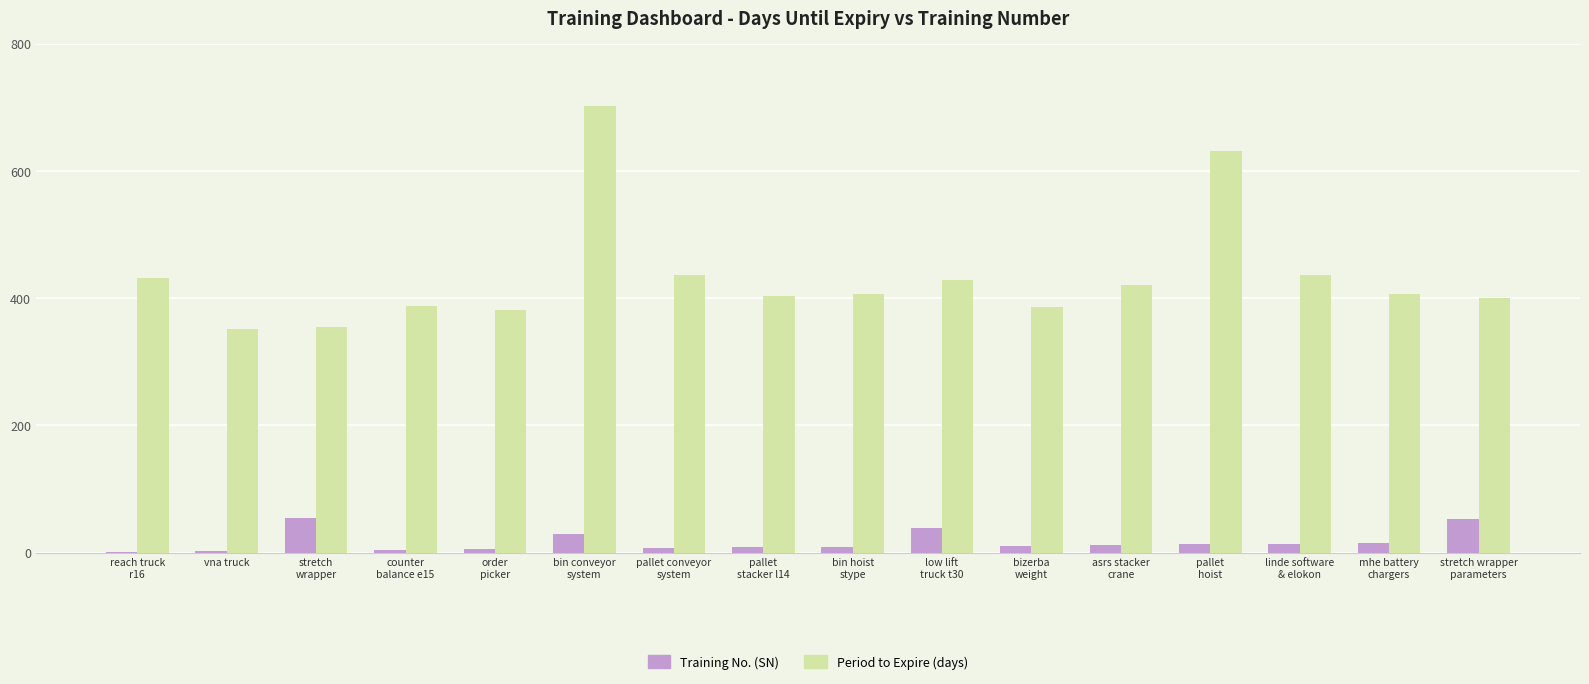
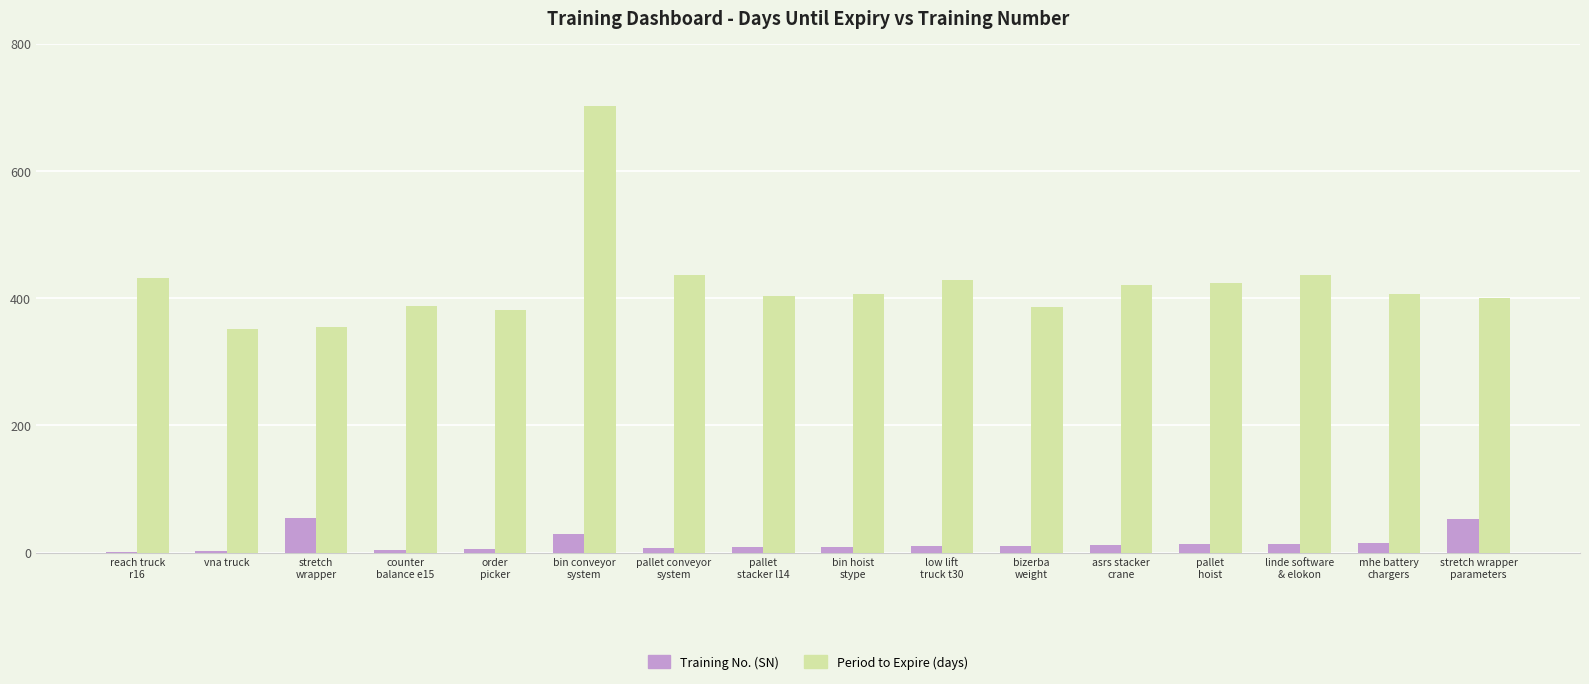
Training No. (SN), low lift truck t30: 40 -> 10
Period to Expire (days), pallet hoist: 630 -> 420
